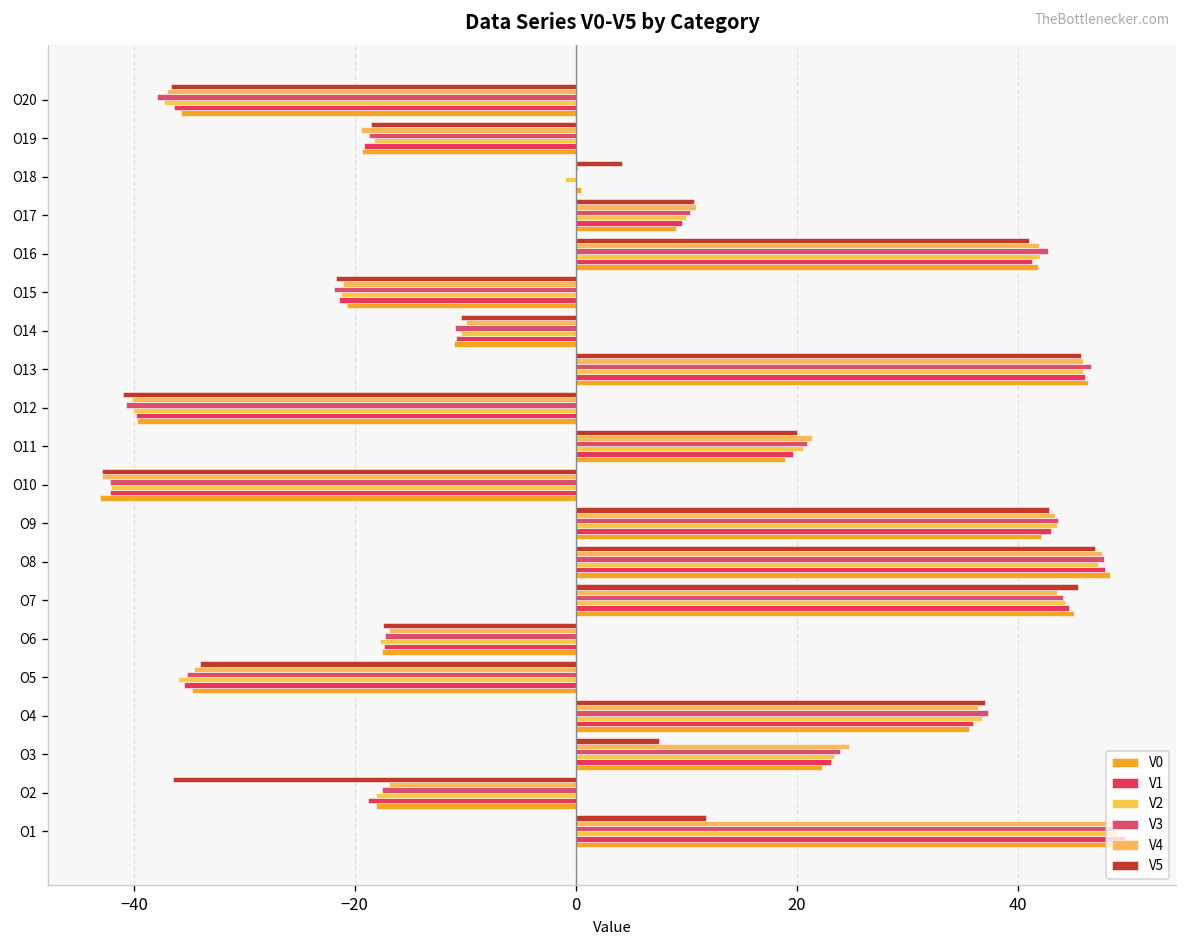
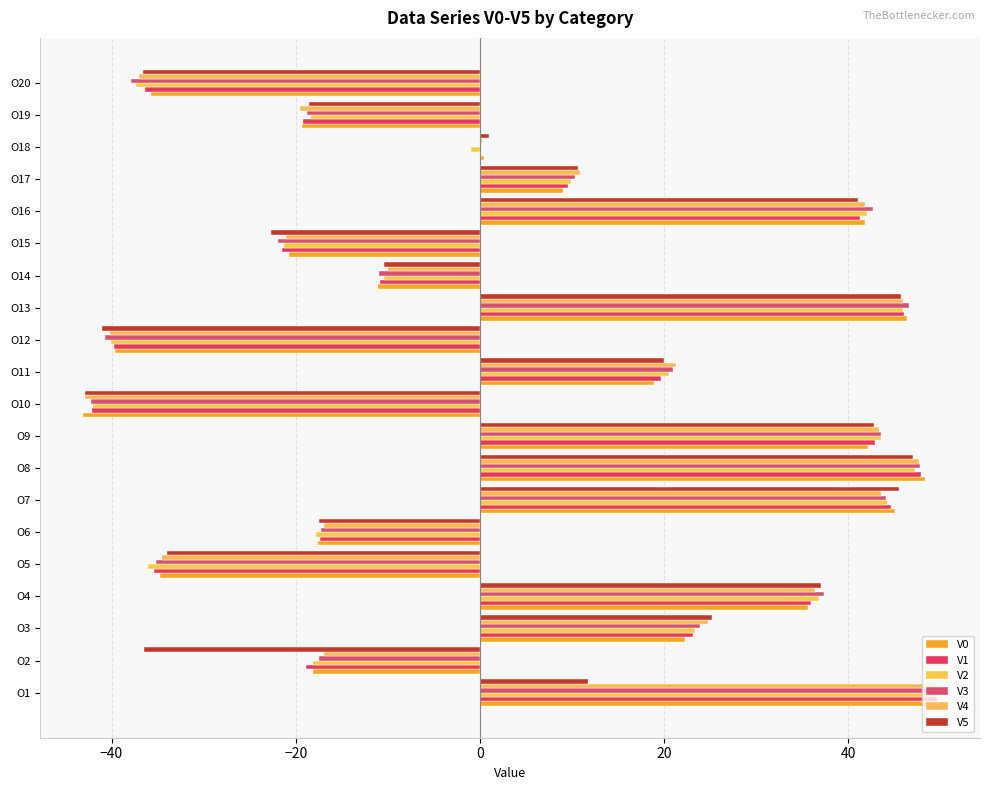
V5, O18: 4 -> 1
V5, O15: -22 -> -23
V5, O3: 8 -> 25
